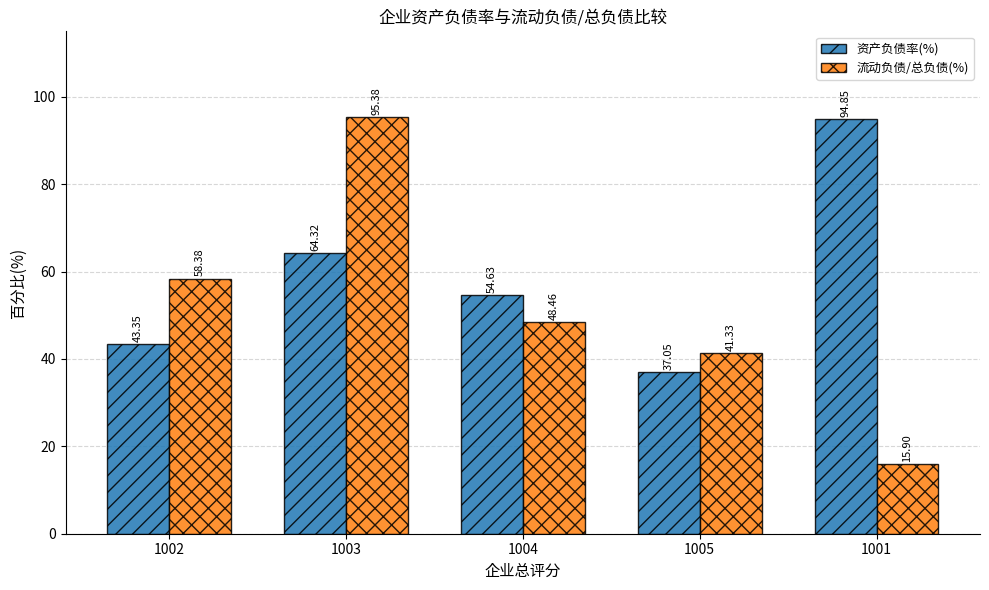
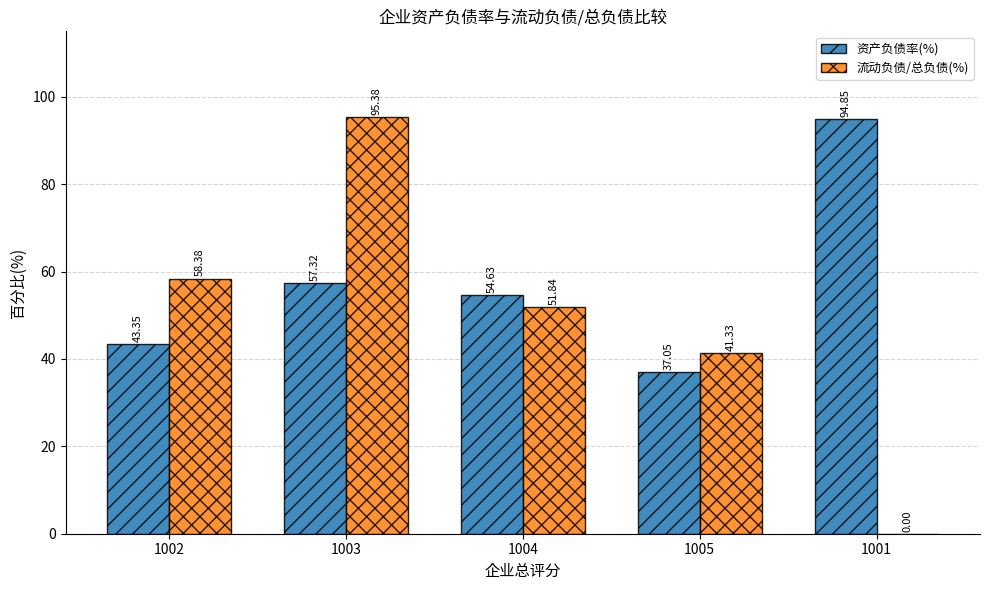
资产负债率(%), 1003: 64.32 -> 57.32
流动负债/总负债(%), 1004: 48.46 -> 51.84
流动负债/总负债(%), 1001: 15.90 -> 0.00
